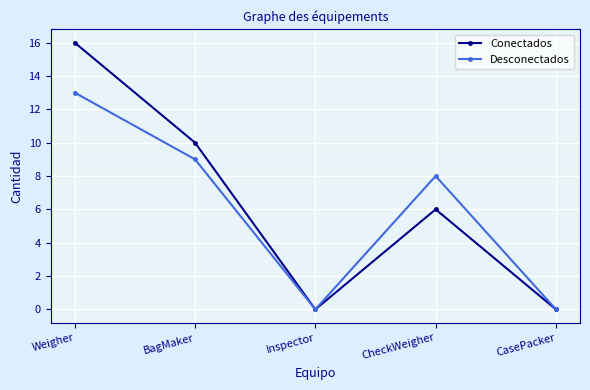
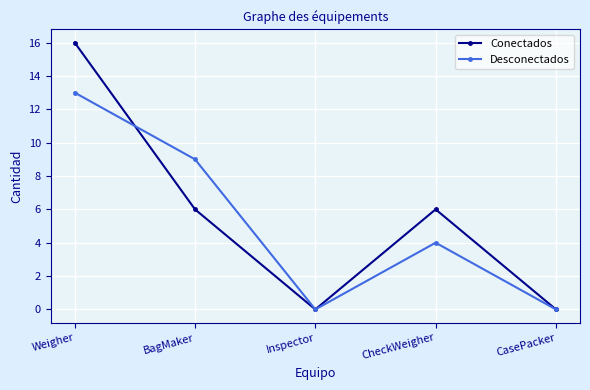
Conectados, BagMaker: 10 -> 6
Desconectados, CheckWeigher: 8 -> 4
